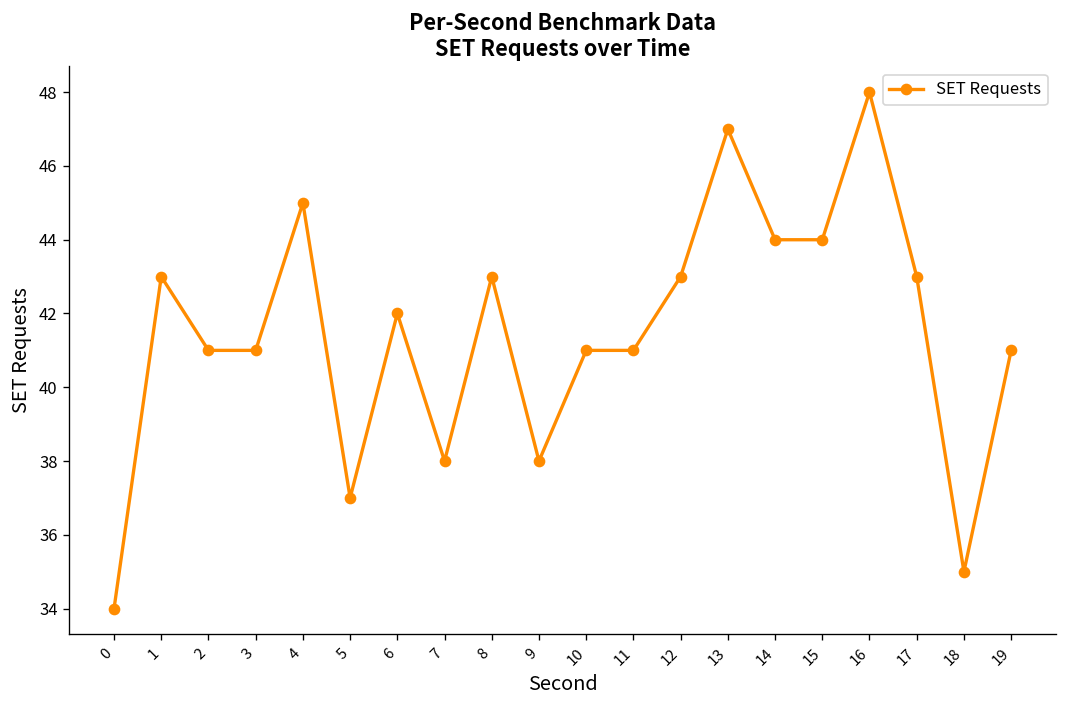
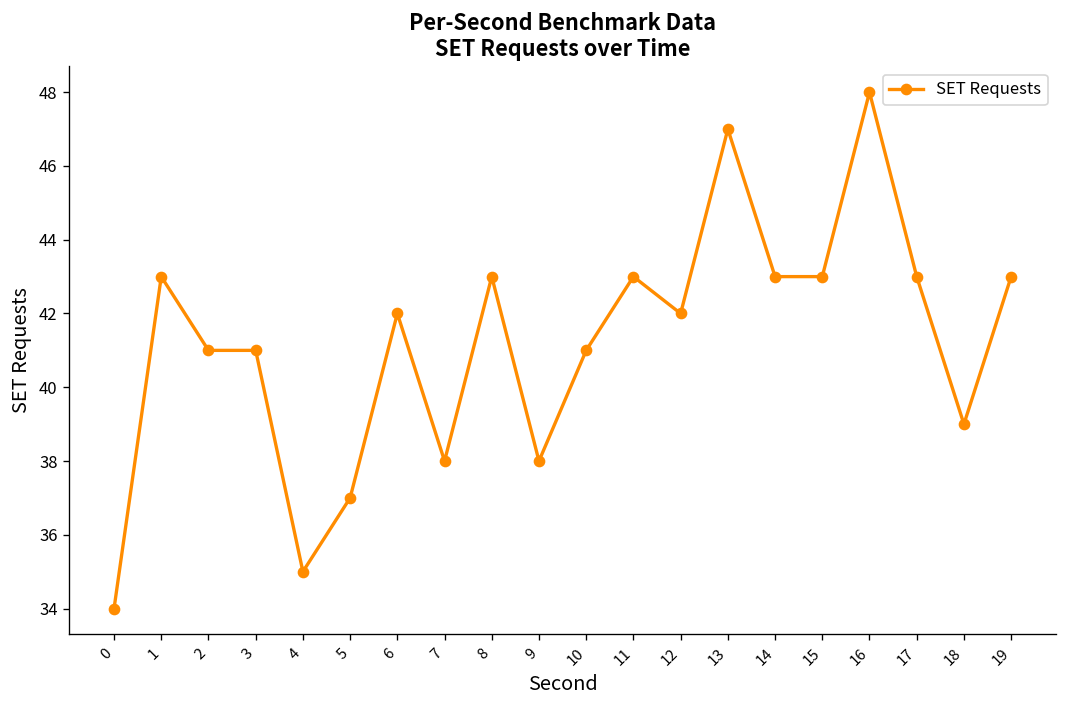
4: 45 -> 35
11: 41 -> 43
12: 43 -> 42
14: 44 -> 43
15: 44 -> 43
18: 35 -> 39
19: 41 -> 43
